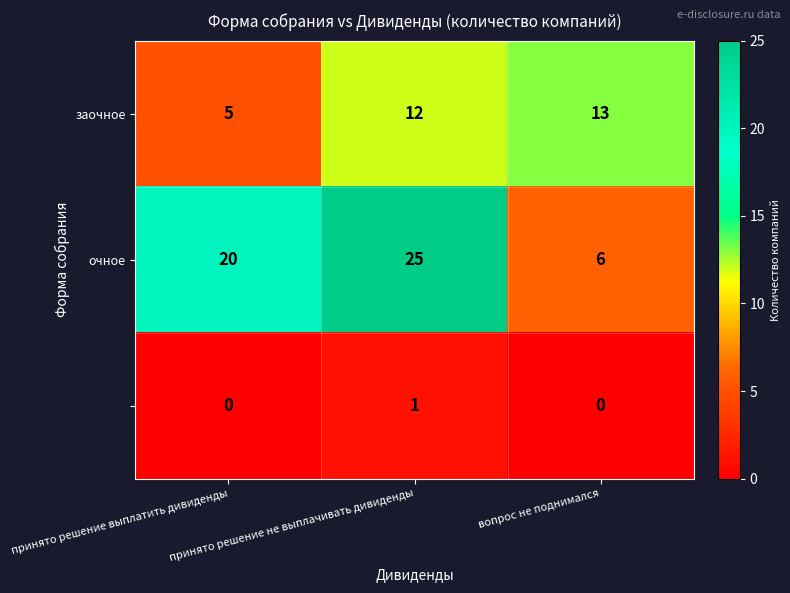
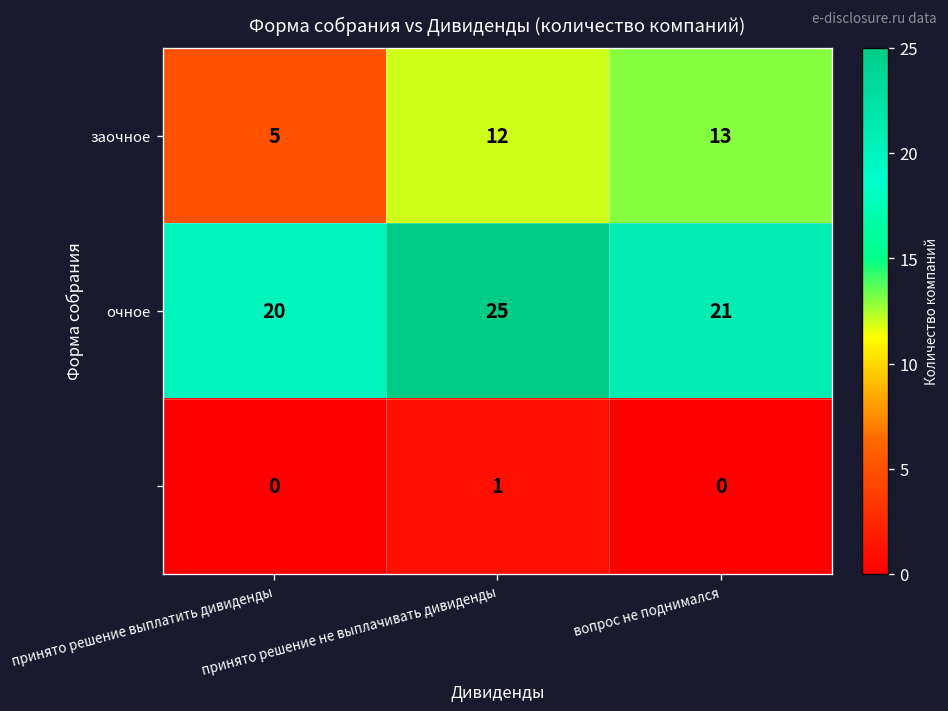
очное, вопрос не поднимался: 6 -> 21
